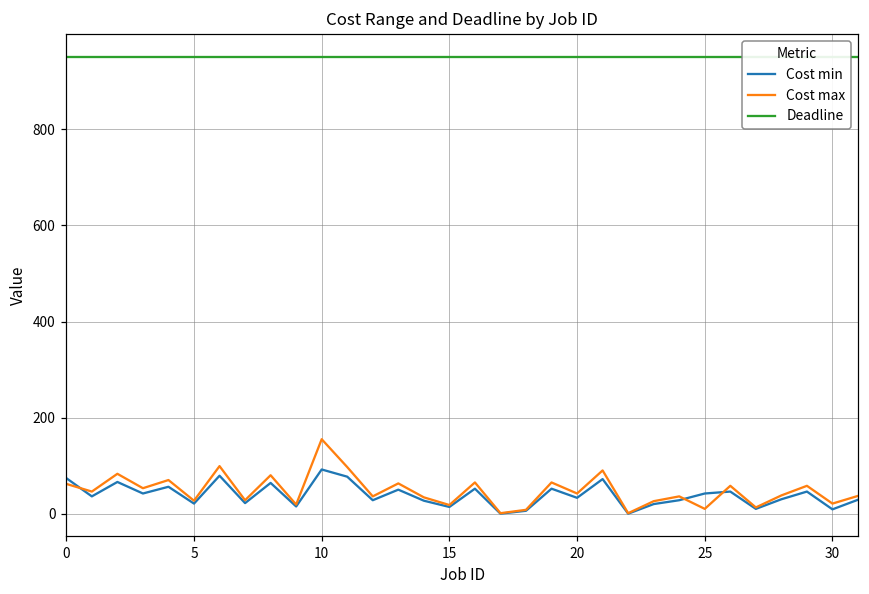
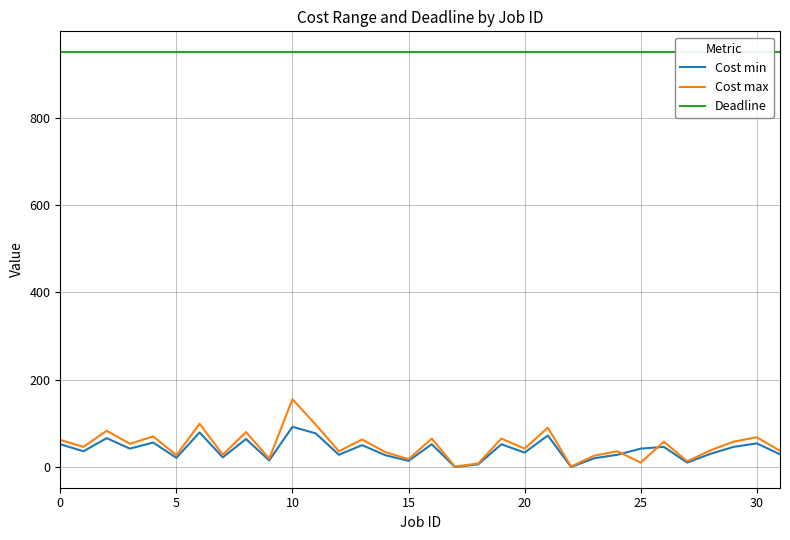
Cost min, 0: 70 -> 50
Cost min, 30: 10 -> 50
Cost max, 30: 20 -> 70
